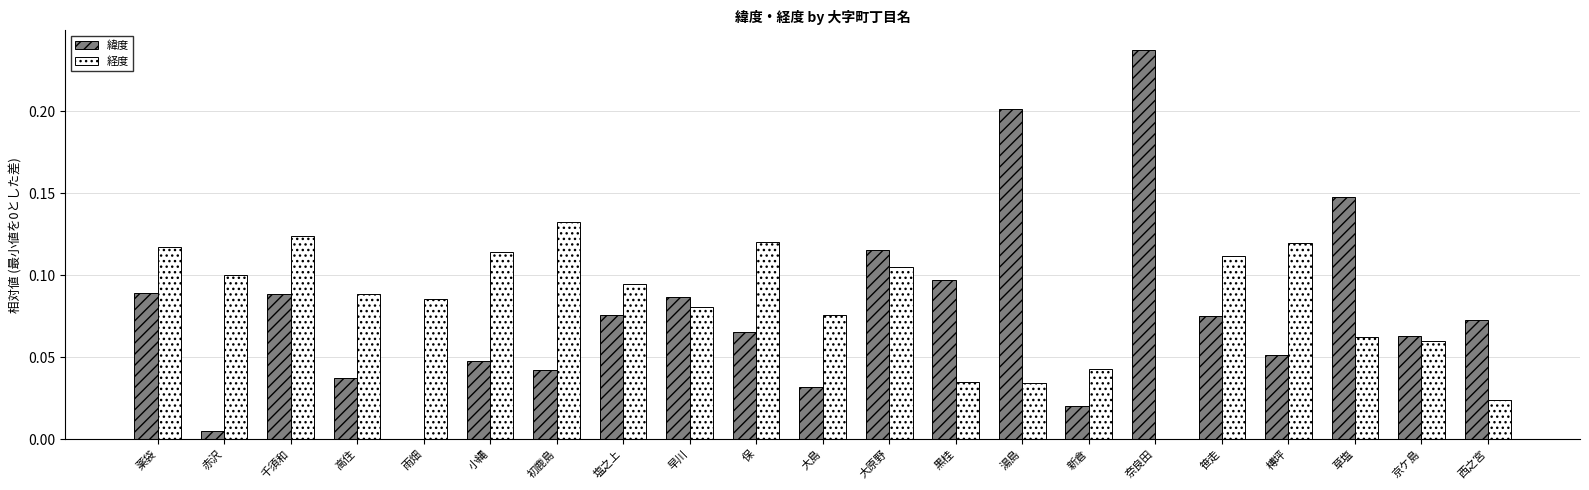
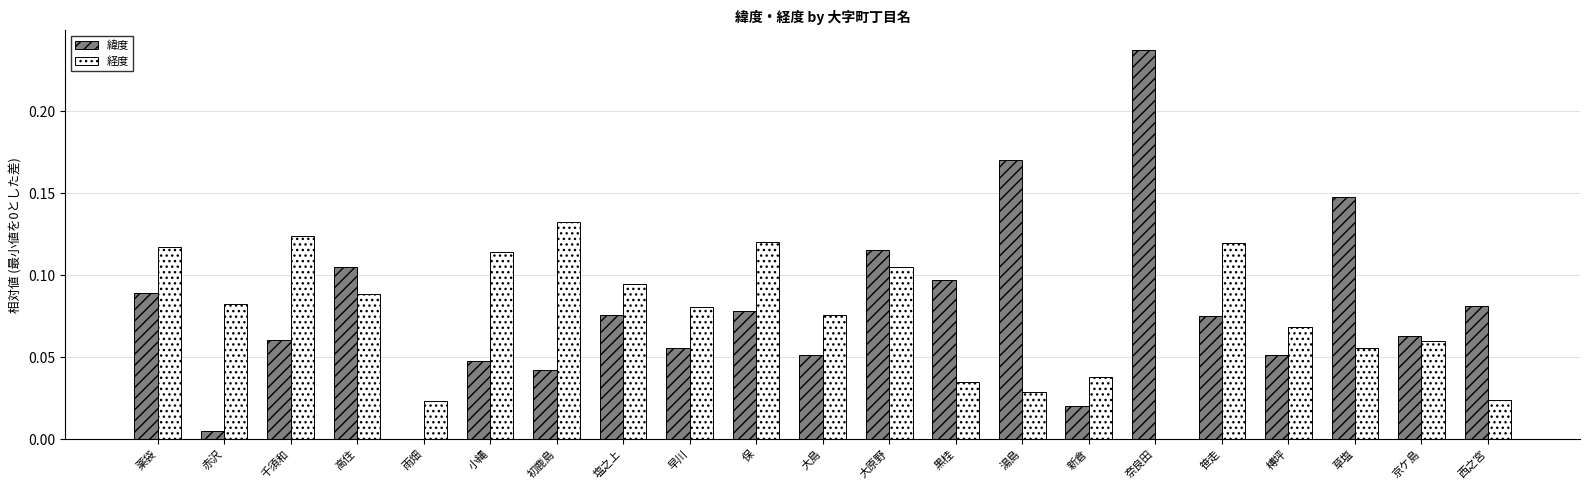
経度, 赤沢: 0.100 -> 0.082
緯度, 千須和: 0.089 -> 0.061
緯度, 高住: 0.037 -> 0.105
経度, 雨畑: 0.085 -> 0.023
緯度, 早川: 0.086 -> 0.056
緯度, 保: 0.065 -> 0.078
緯度, 大島: 0.032 -> 0.051
緯度, 湯島: 0.202 -> 0.170
経度, 湯島: 0.034 -> 0.029
経度, 新倉: 0.043 -> 0.038
経度, 笹走: 0.112 -> 0.120
経度, 榑坪: 0.119 -> 0.068
経度, 草塩: 0.062 -> 0.056
緯度, 西之宮: 0.073 -> 0.081
